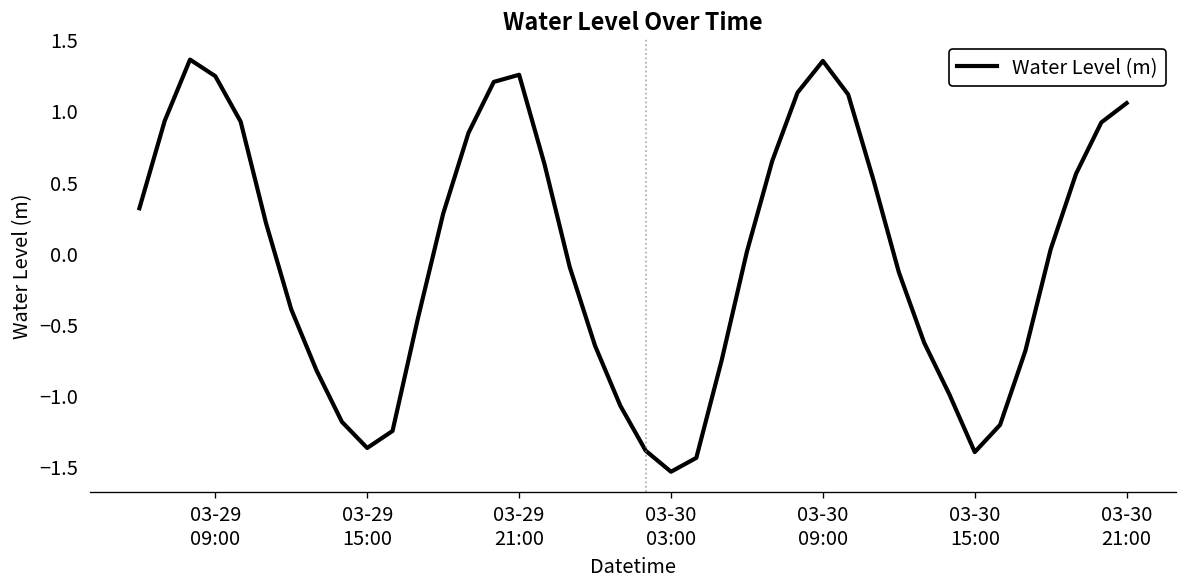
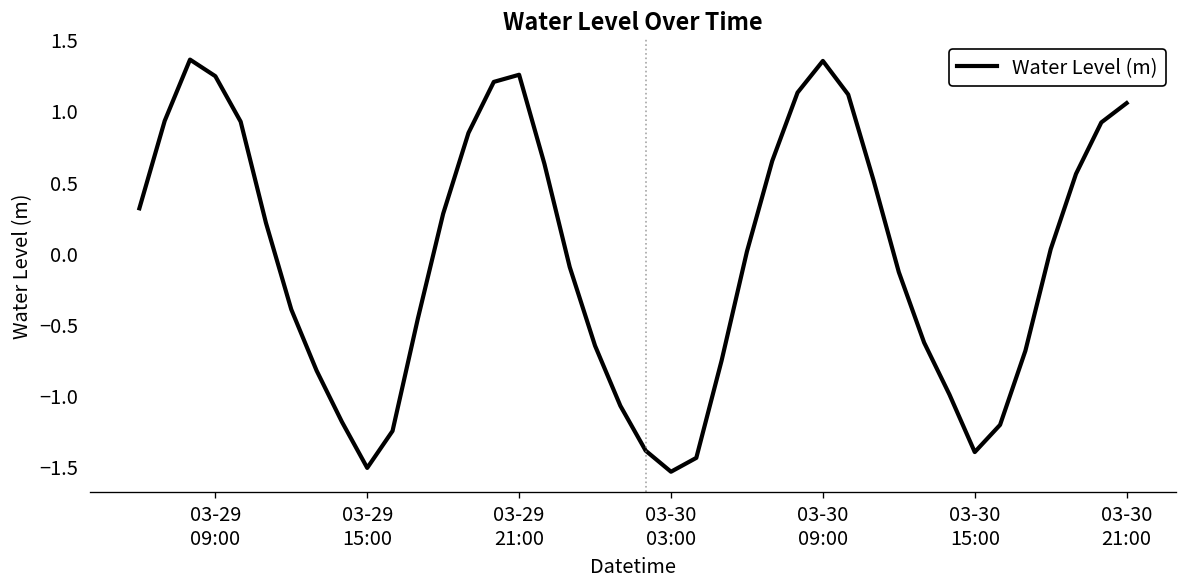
03-29 15:00: -1.37 -> -1.51
